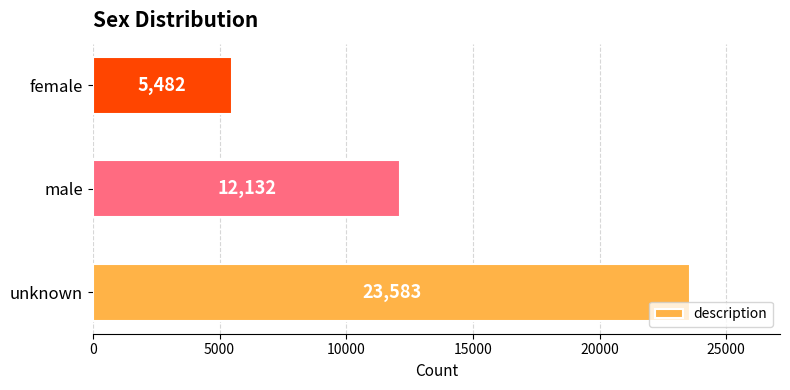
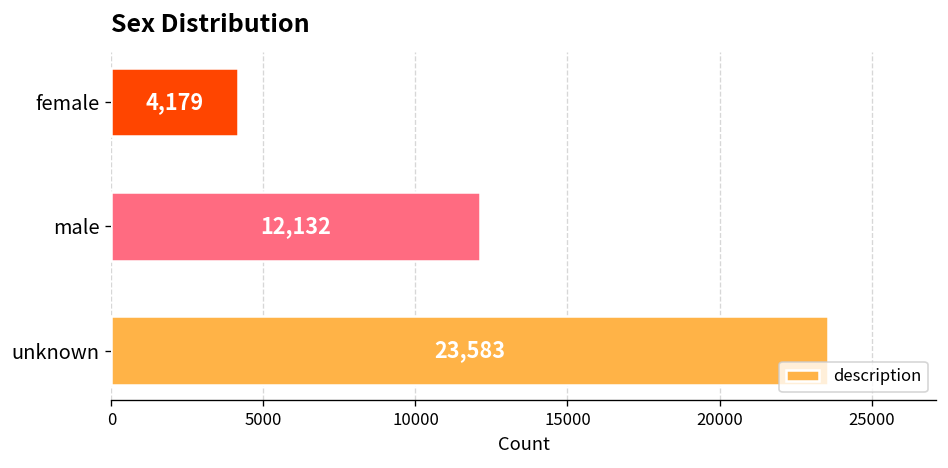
female: 5,482 -> 4,179
